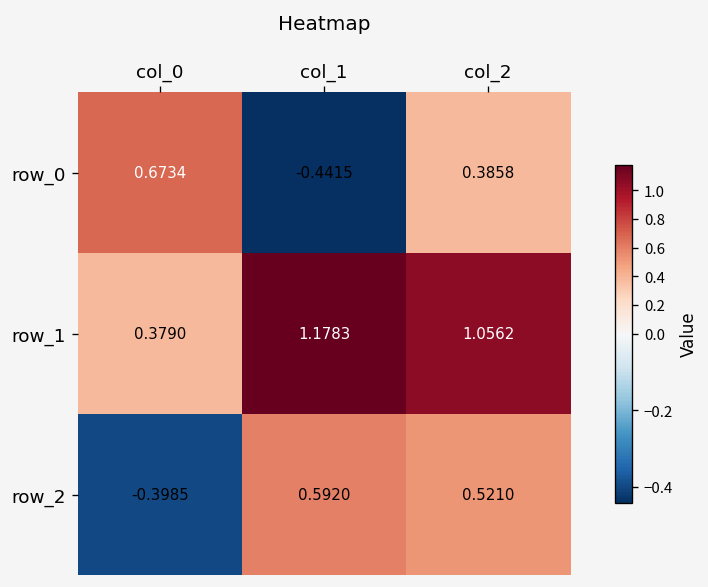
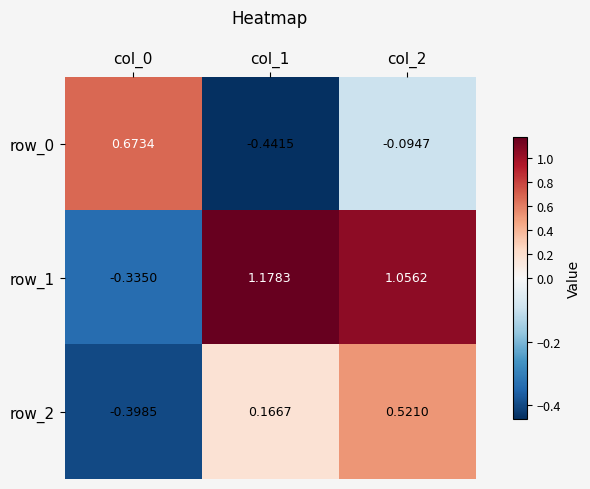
row_0, col_2: 0.3858 -> -0.0947
row_1, col_0: 0.3790 -> -0.3350
row_2, col_1: 0.5920 -> 0.1667
